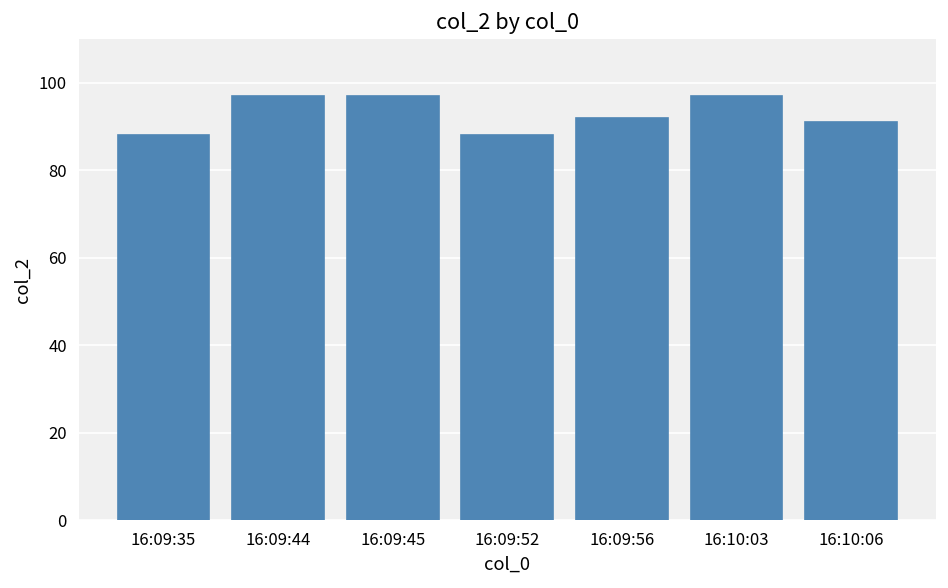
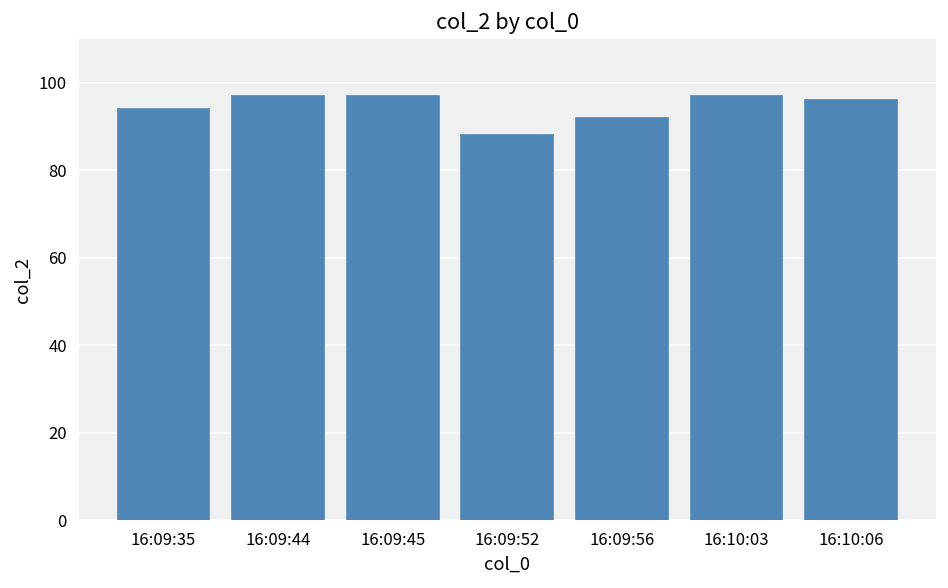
16:09:35: 88 -> 94
16:10:06: 91 -> 96
